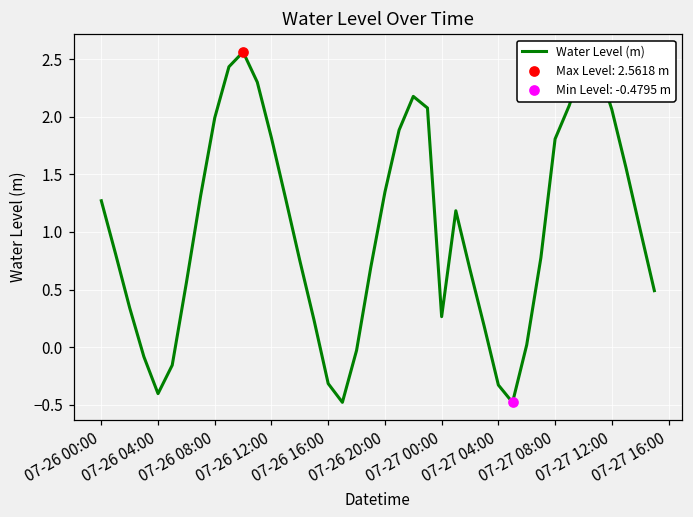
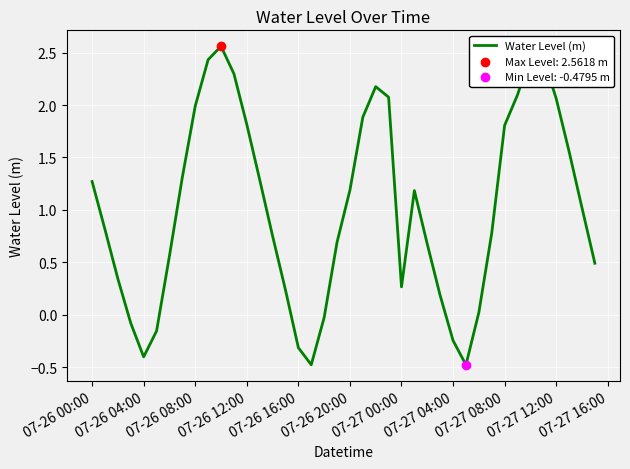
Water Level (m), 07-26 20:00: 1.35 -> 1.19
Water Level (m), 07-27 04:00: -0.33 -> -0.25
